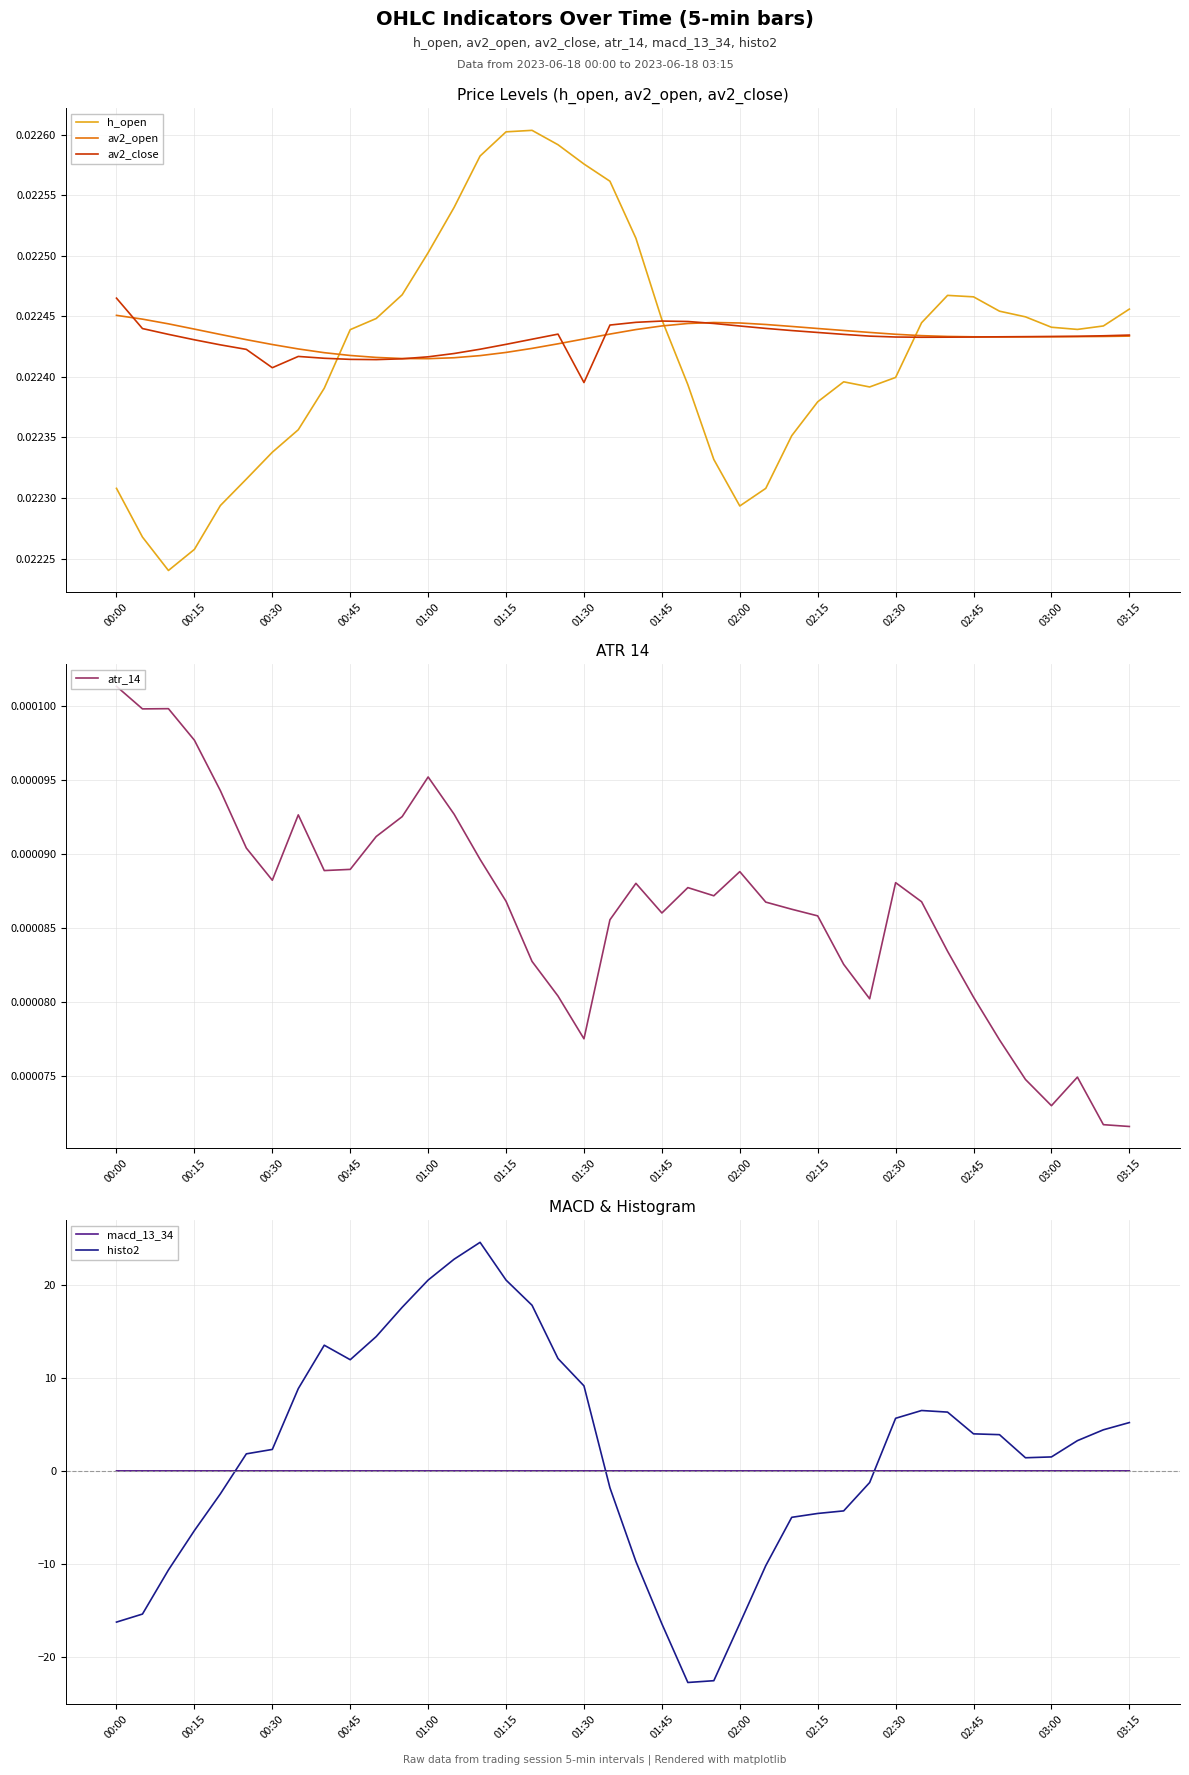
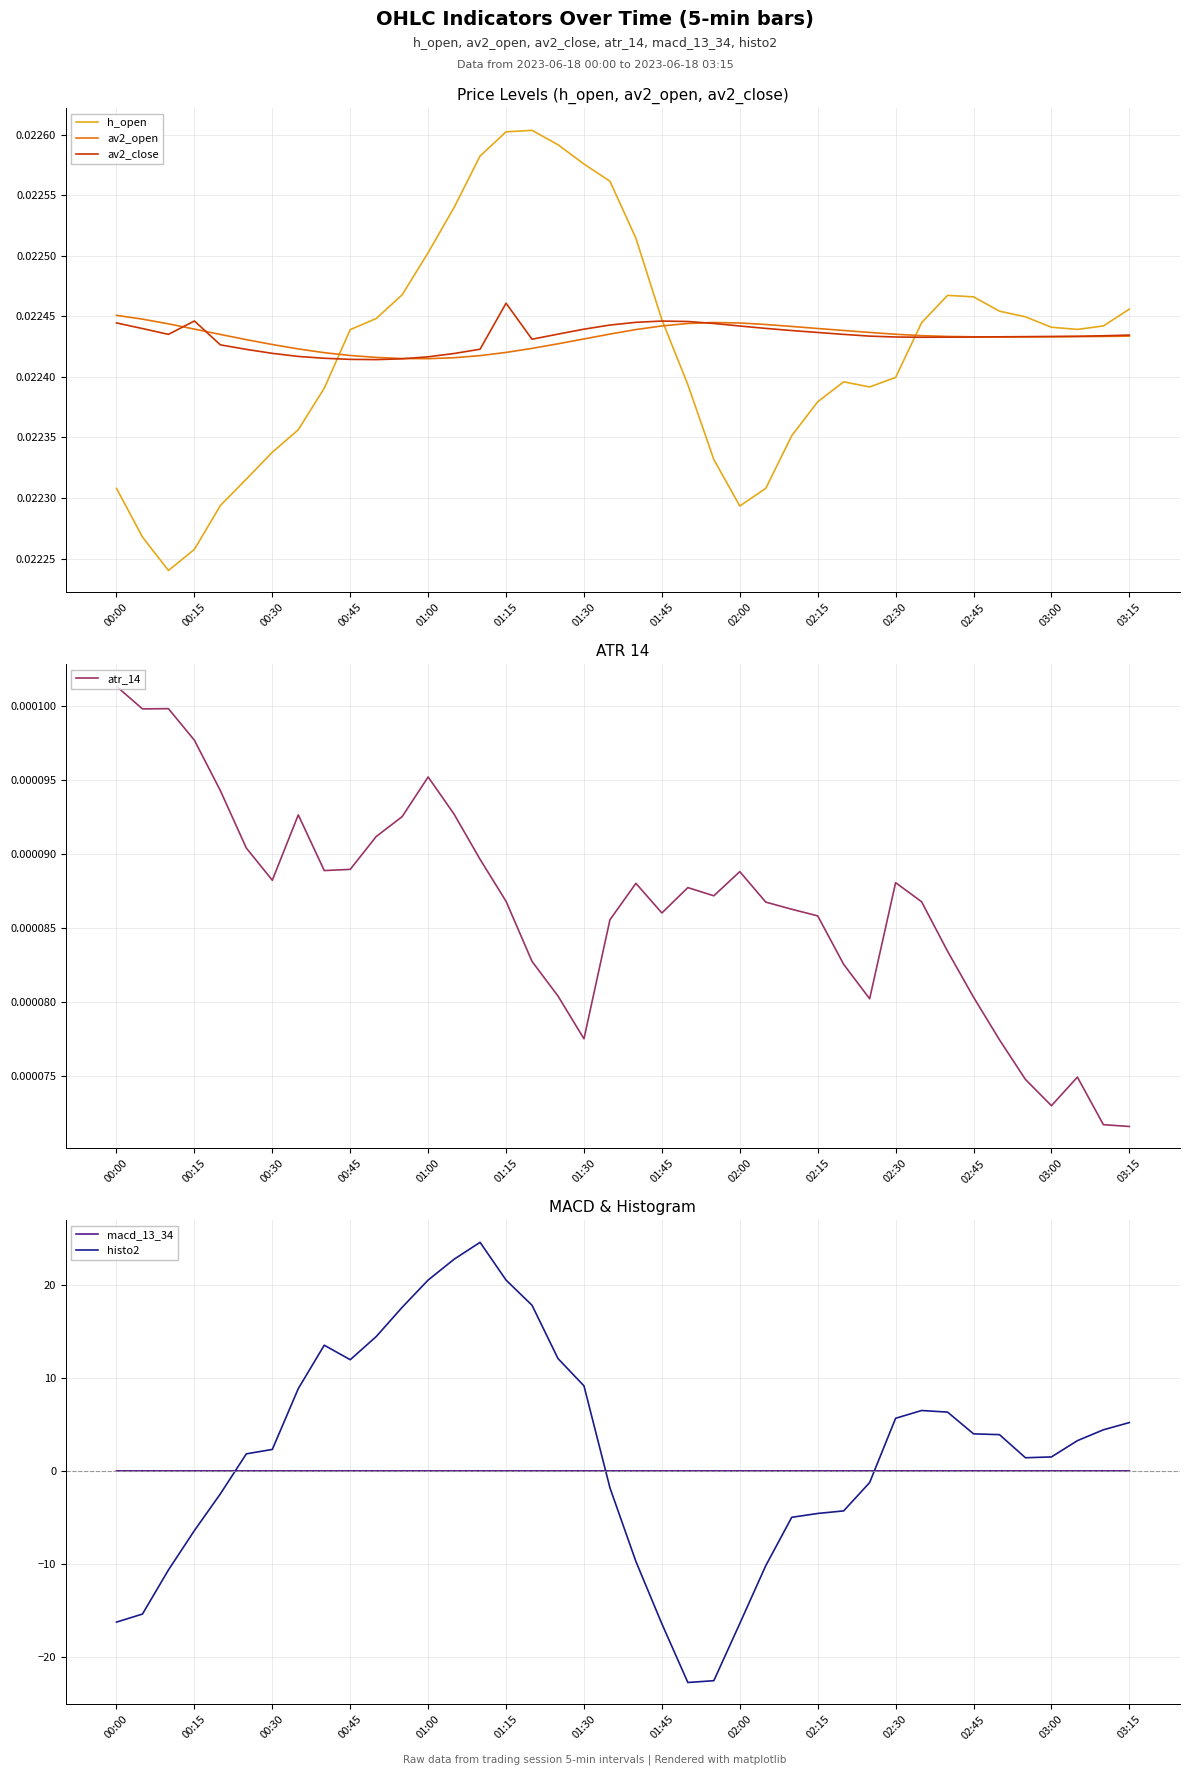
Price Levels (h_open, av2_open, av2_close), av2_close, 00:00: 0.022465 -> 0.022445
Price Levels (h_open, av2_open, av2_close), av2_close, 00:15: 0.022431 -> 0.022446
Price Levels (h_open, av2_open, av2_close), av2_close, 00:30: 0.022408 -> 0.022420
Price Levels (h_open, av2_open, av2_close), av2_close, 01:15: 0.022427 -> 0.022461
Price Levels (h_open, av2_open, av2_close), av2_close, 01:30: 0.022395 -> 0.022439
